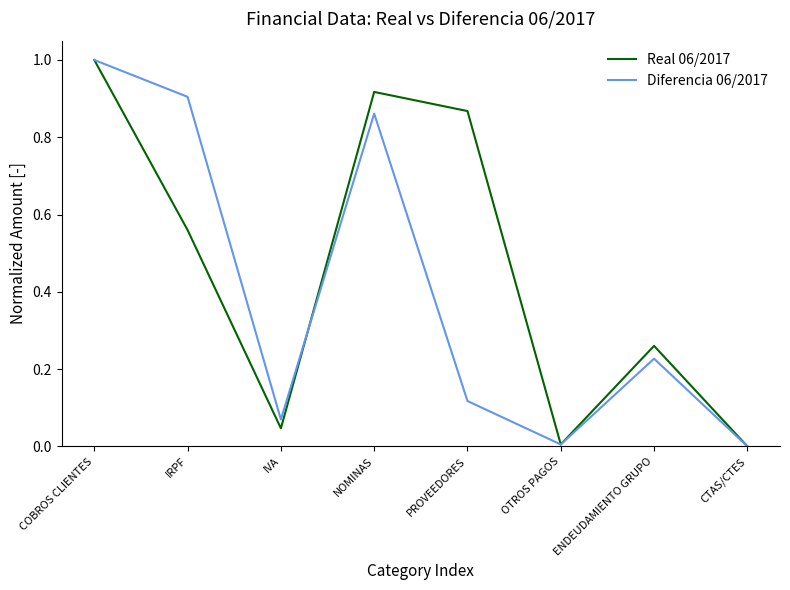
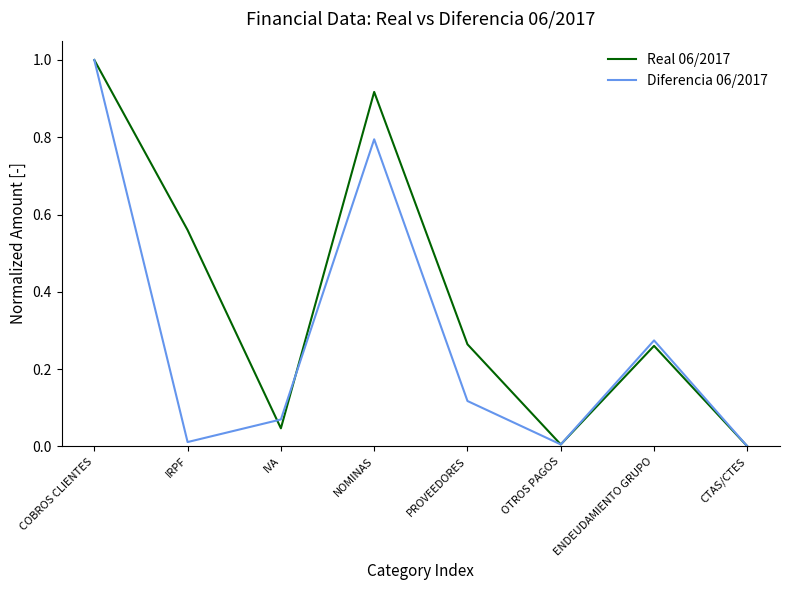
Diferencia 06/2017, IRPF: 0.90 -> 0.01
Diferencia 06/2017, NOMINAS: 0.86 -> 0.79
Real 06/2017, PROVEEDORES: 0.87 -> 0.26
Diferencia 06/2017, ENDEUDAMIENTO GRUPO: 0.23 -> 0.27
